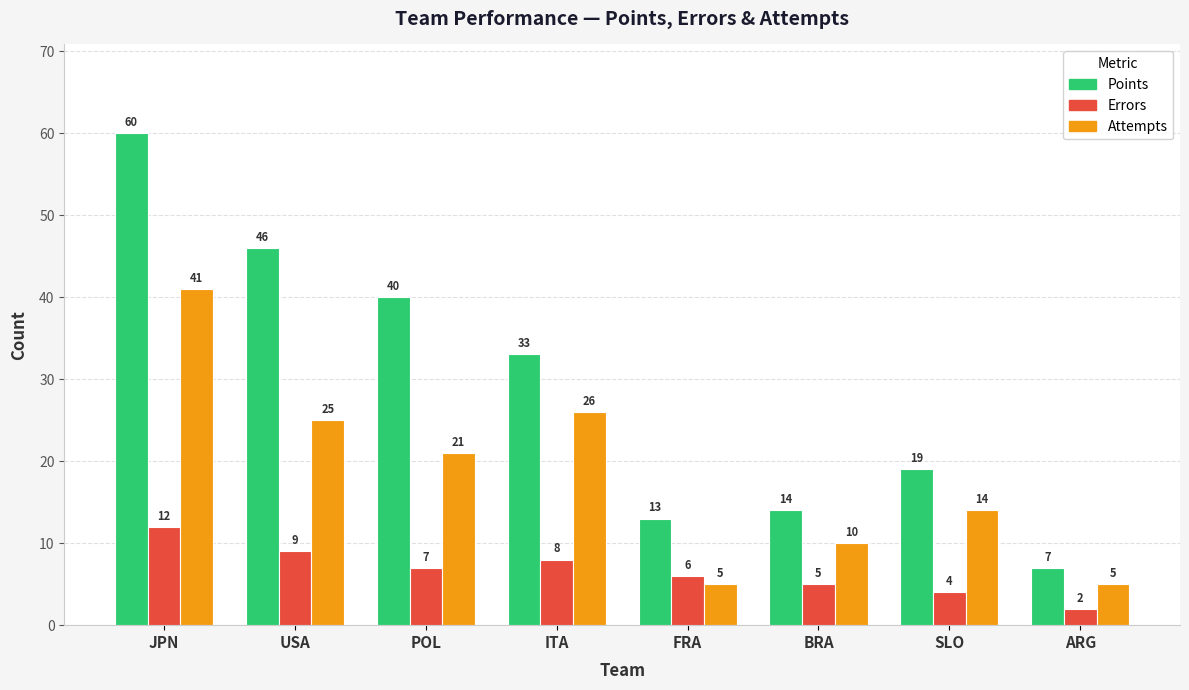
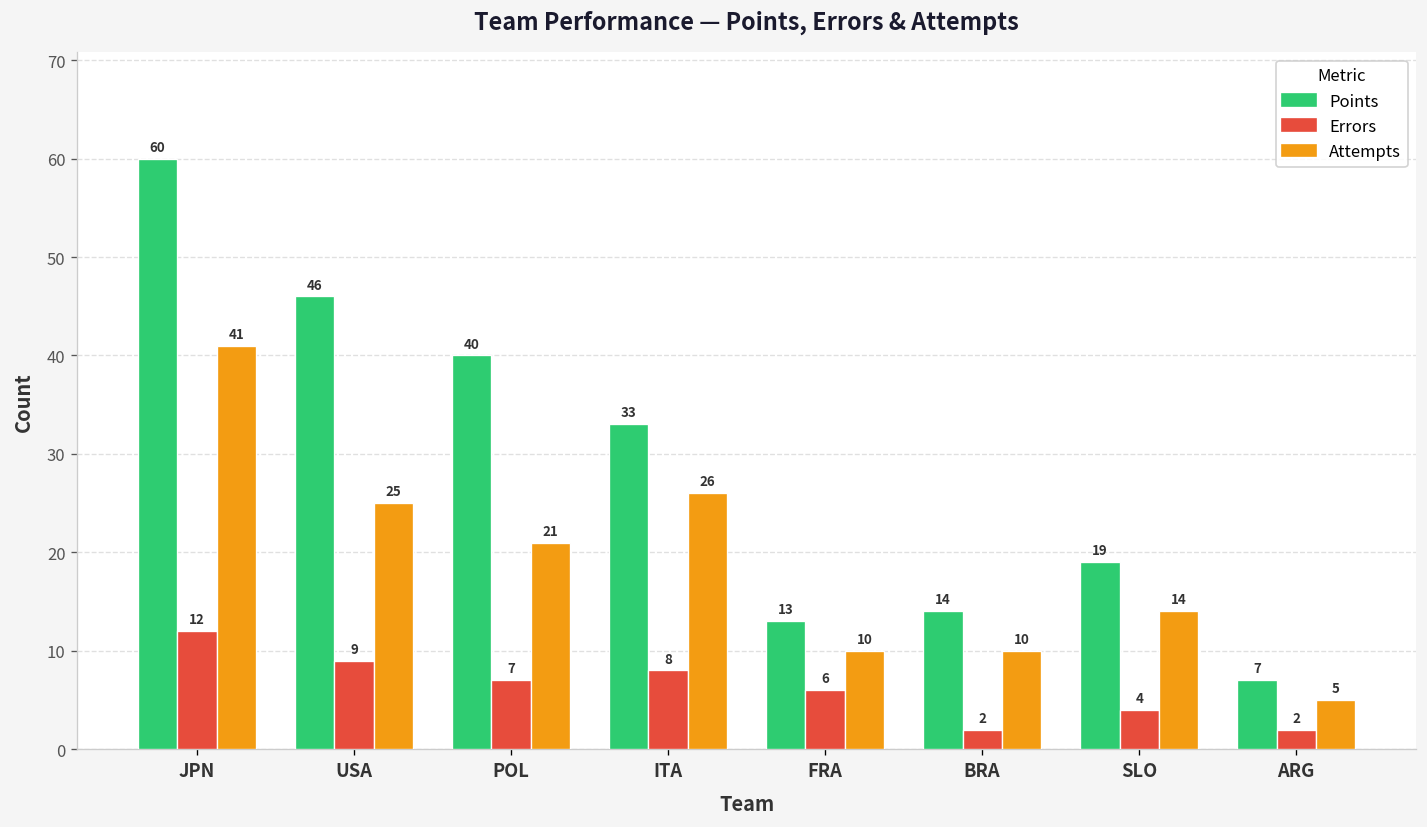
Attempts, FRA: 5 -> 10
Errors, BRA: 5 -> 2
